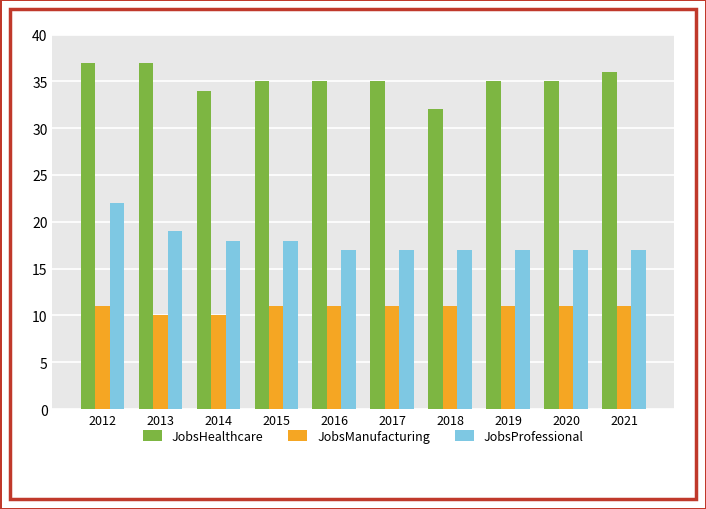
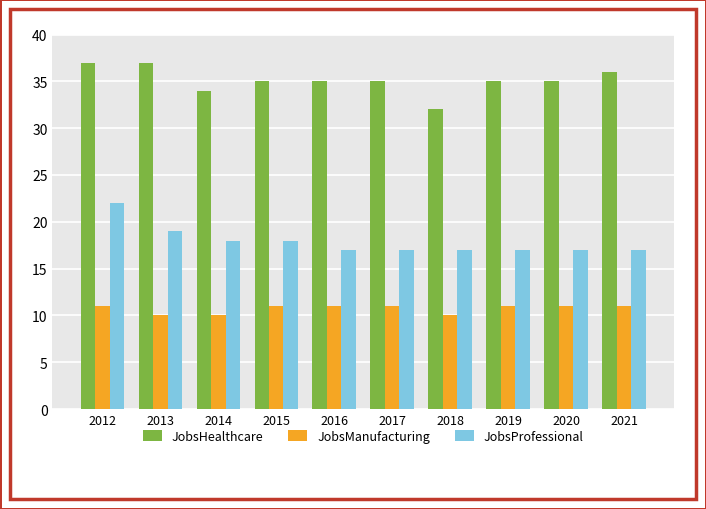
JobsManufacturing, 2018: 11 -> 10
